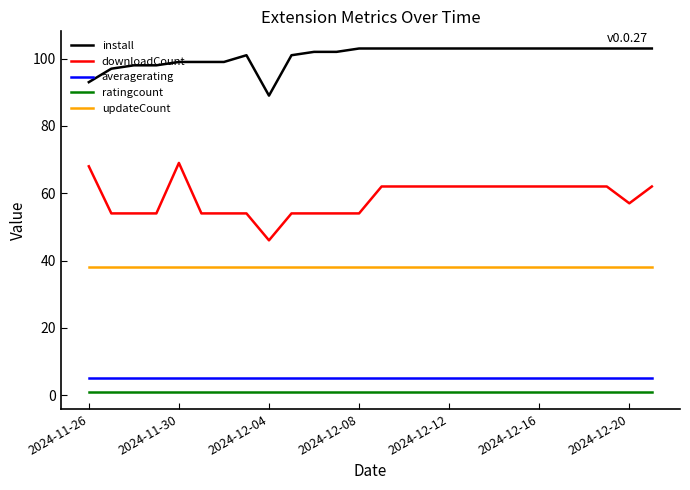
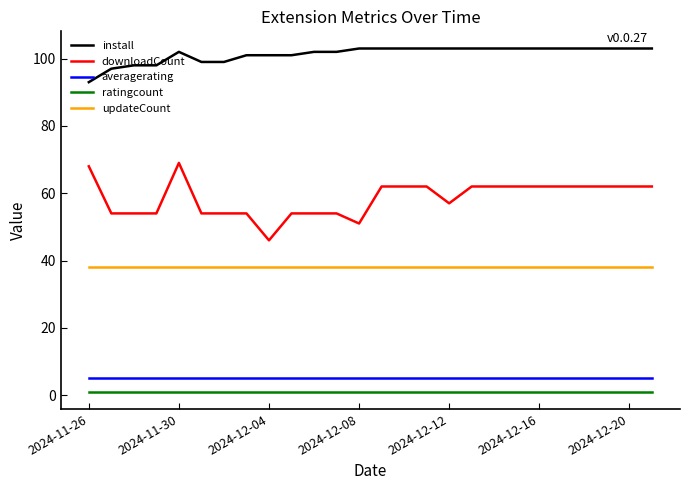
install, 2024-11-30: 99 -> 102
install, 2024-12-04: 89 -> 101
downloadCount, 2024-12-08: 54 -> 51
downloadCount, 2024-12-12: 62 -> 57
downloadCount, 2024-12-20: 57 -> 62
